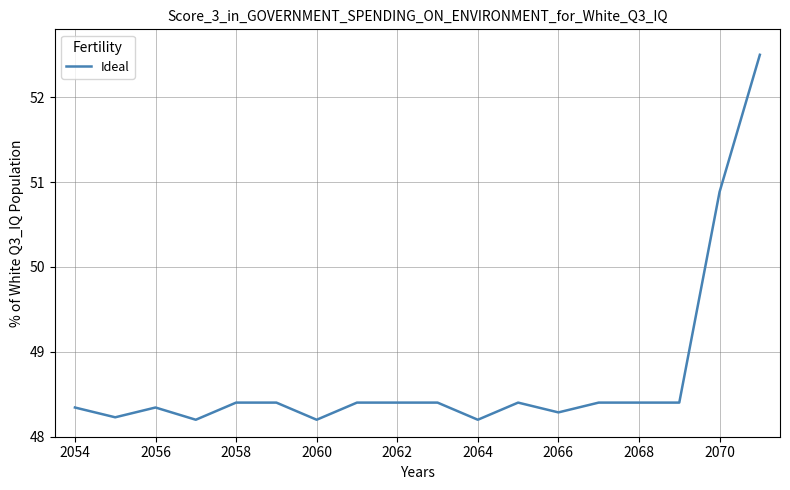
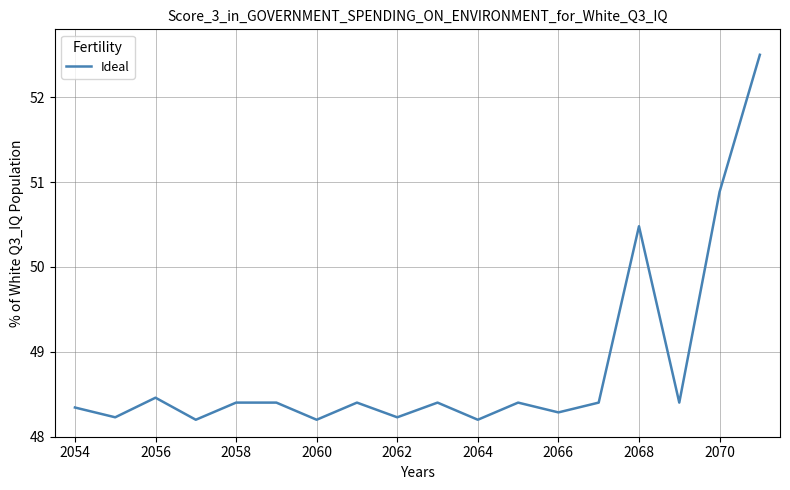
2056: 48.3 -> 48.5
2062: 48.4 -> 48.2
2068: 48.4 -> 50.5
